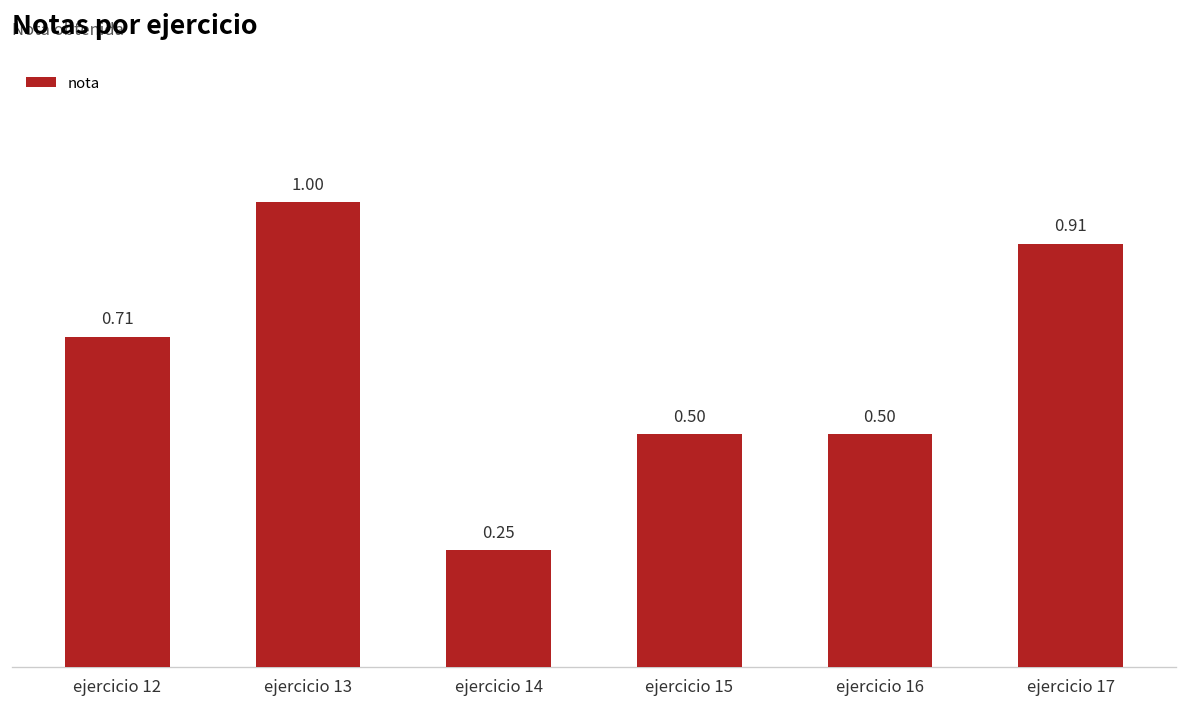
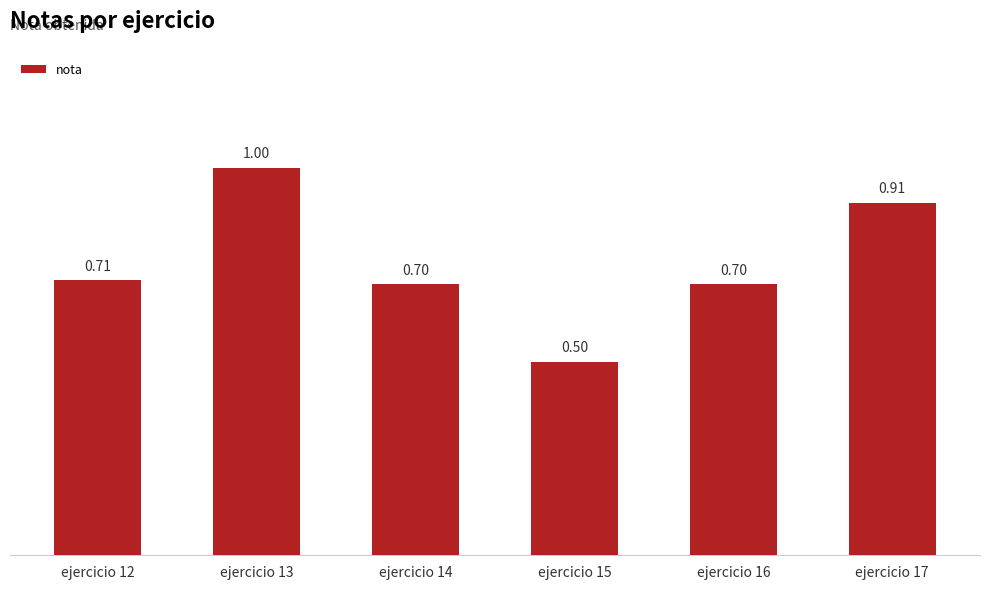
ejercicio 14: 0.25 -> 0.70
ejercicio 16: 0.50 -> 0.70
